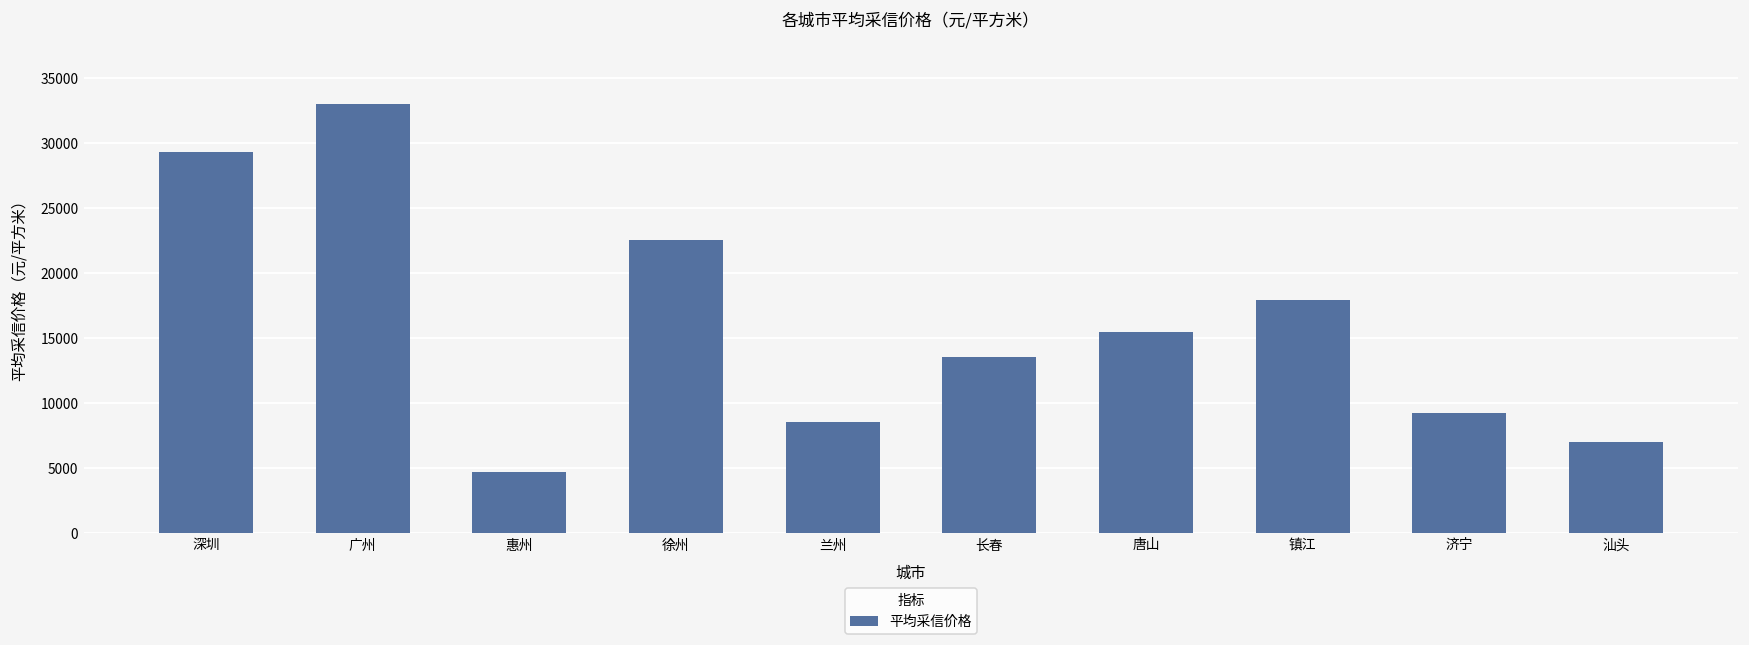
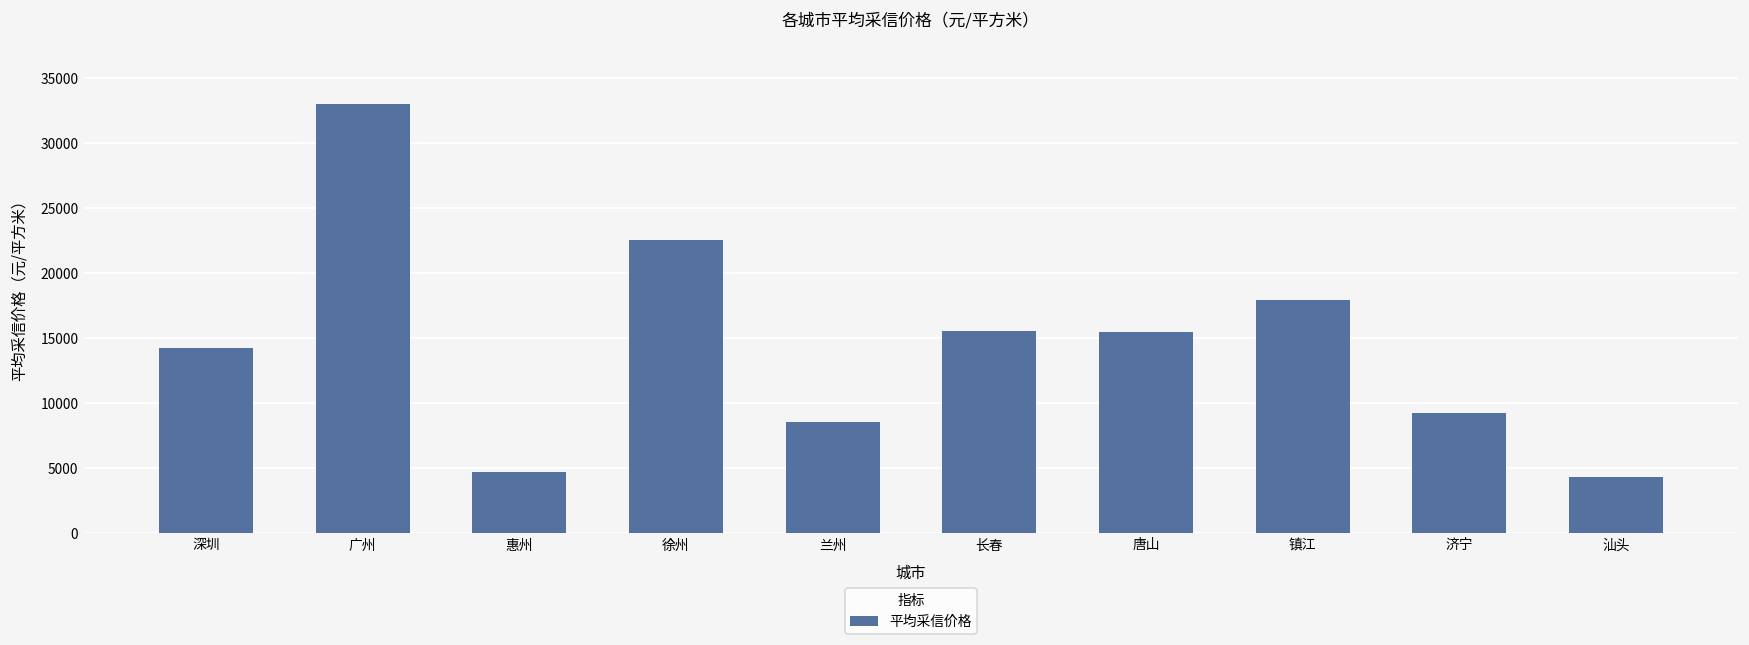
深圳: 29300 -> 14200
长春: 13500 -> 15500
汕头: 7000 -> 4300
